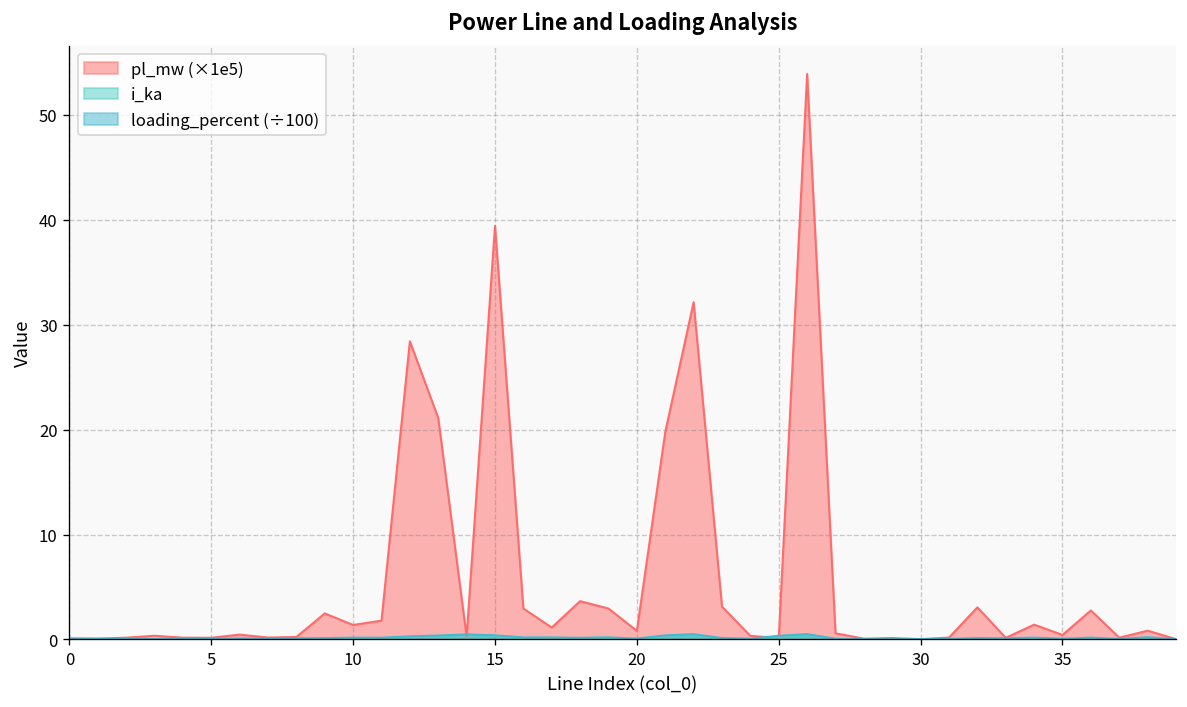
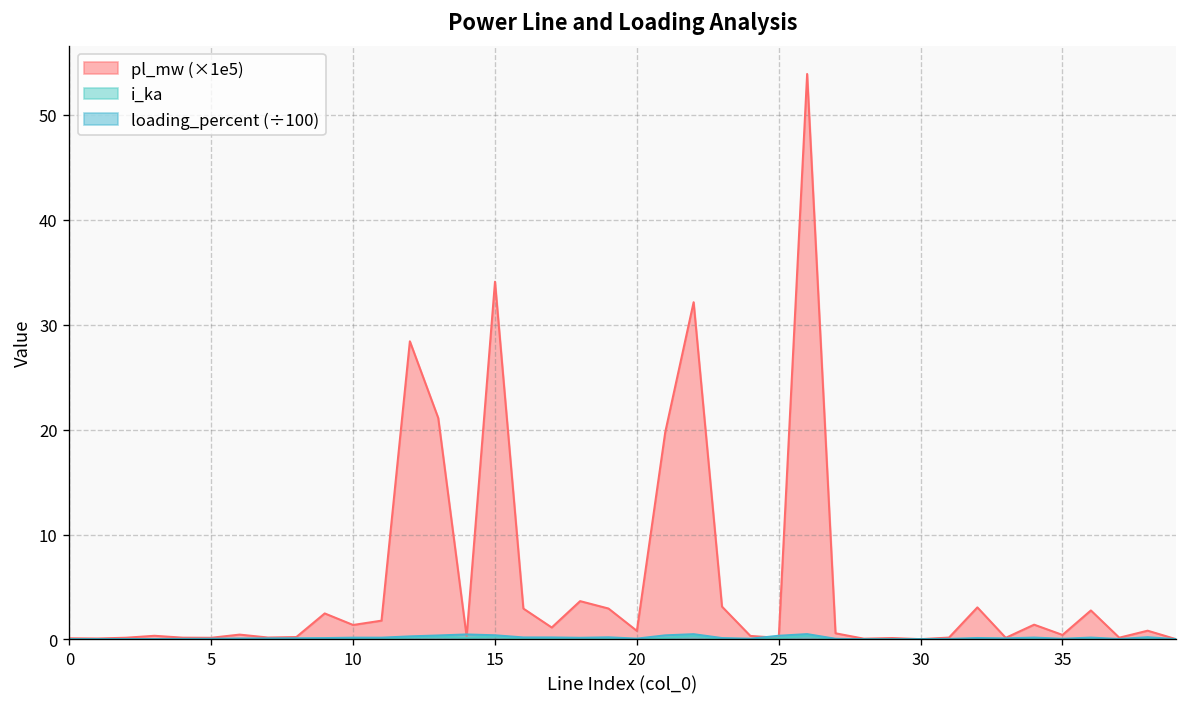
pl_mw (×1e5), 15: 39 -> 34
